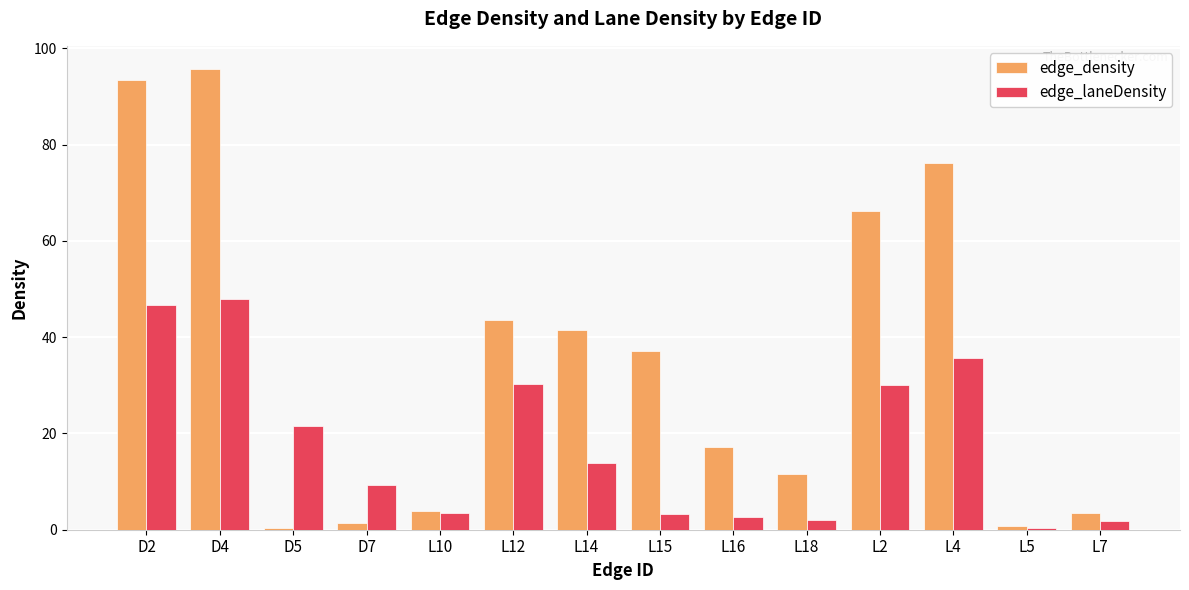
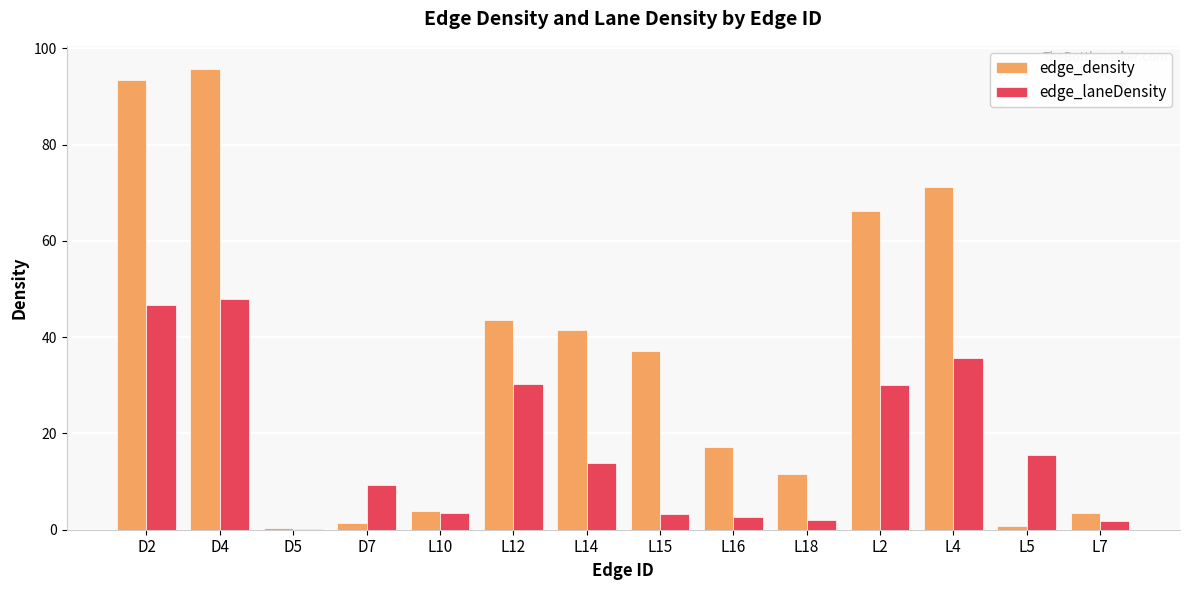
edge_laneDensity, D5: 22 -> 0
edge_density, L4: 76 -> 71
edge_laneDensity, L5: 0 -> 16
